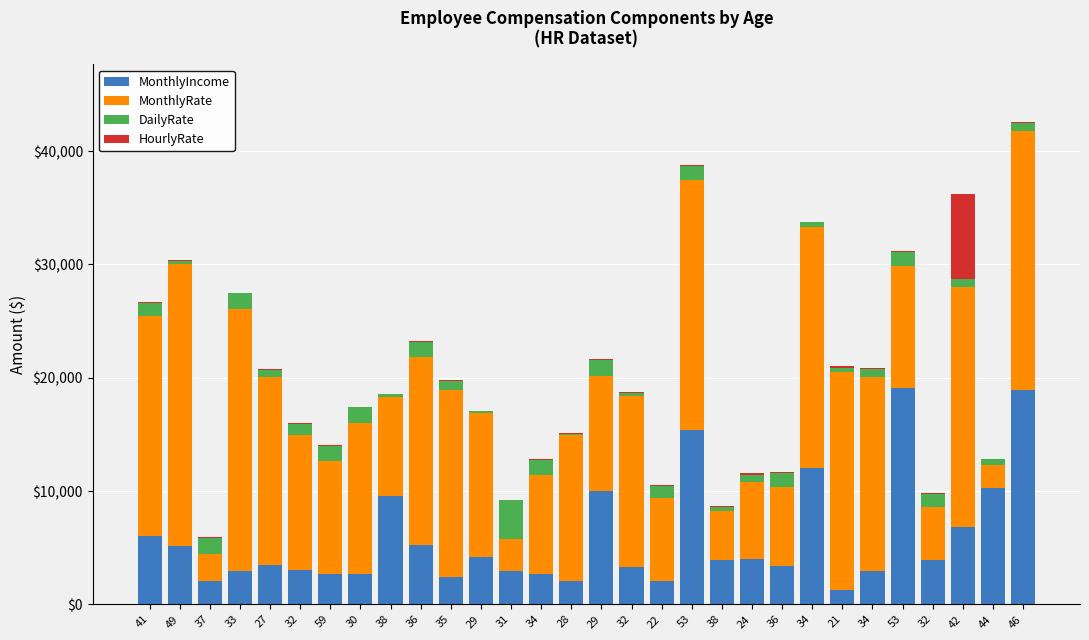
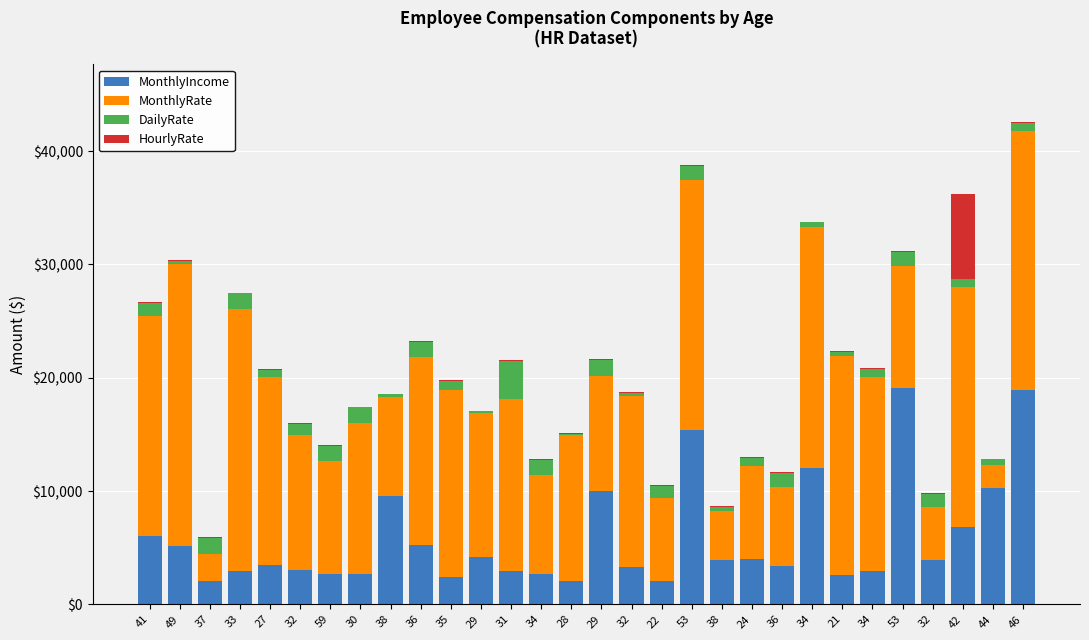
MonthlyRate, 31: $2,900 -> $15,200
MonthlyRate, 24: $6,800 -> $8,200
MonthlyIncome, 21: $1,200 -> $2,600
